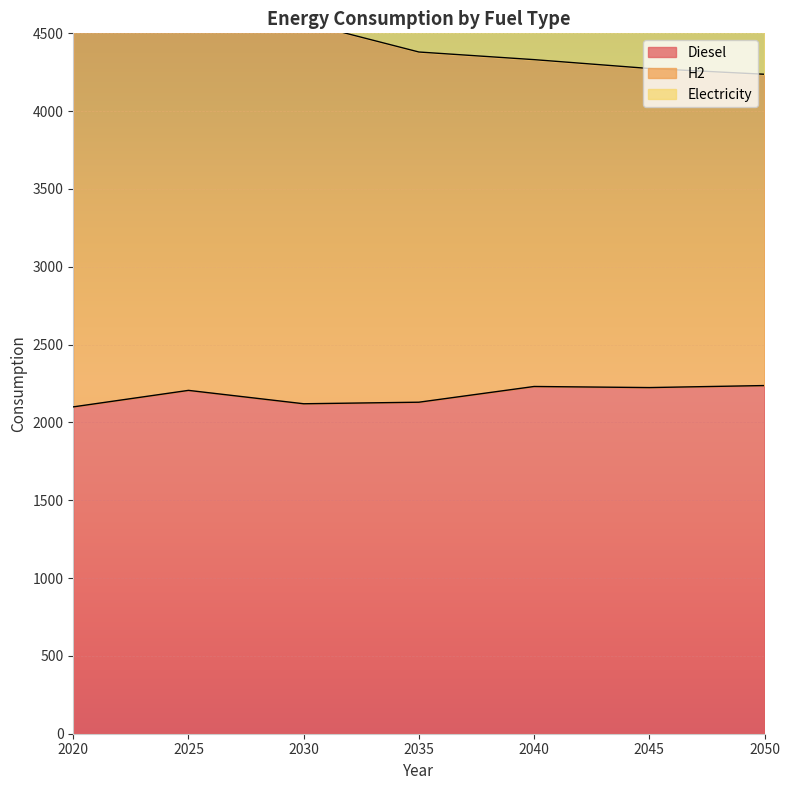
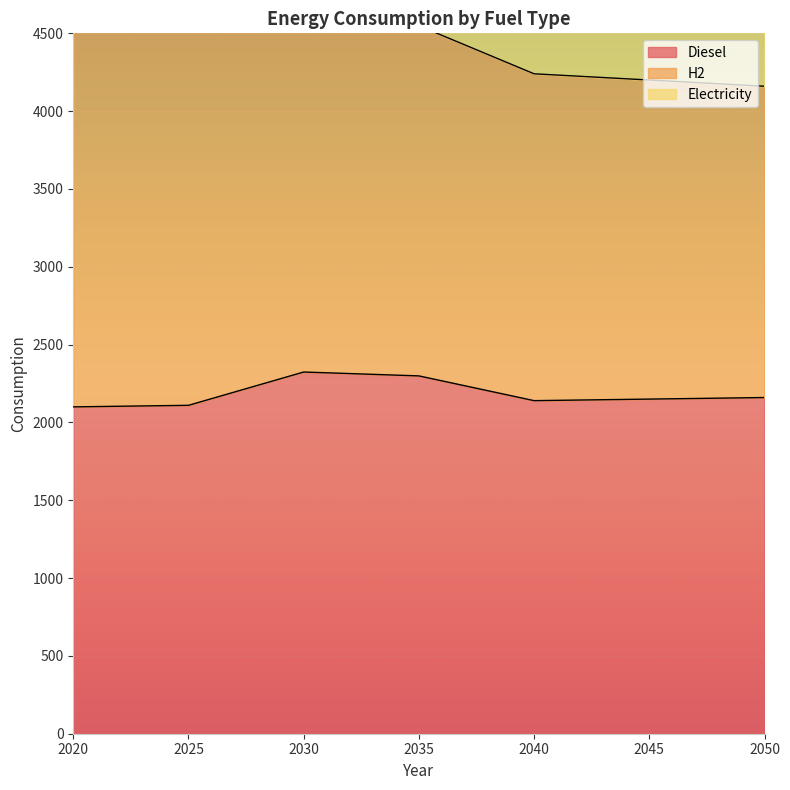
Diesel, 2025: 2210 -> 2110
Diesel, 2030: 2120 -> 2320
Diesel, 2035: 2130 -> 2300
Diesel, 2040: 2230 -> 2140
Diesel, 2045: 2220 -> 2150
Diesel, 2050: 2240 -> 2160
